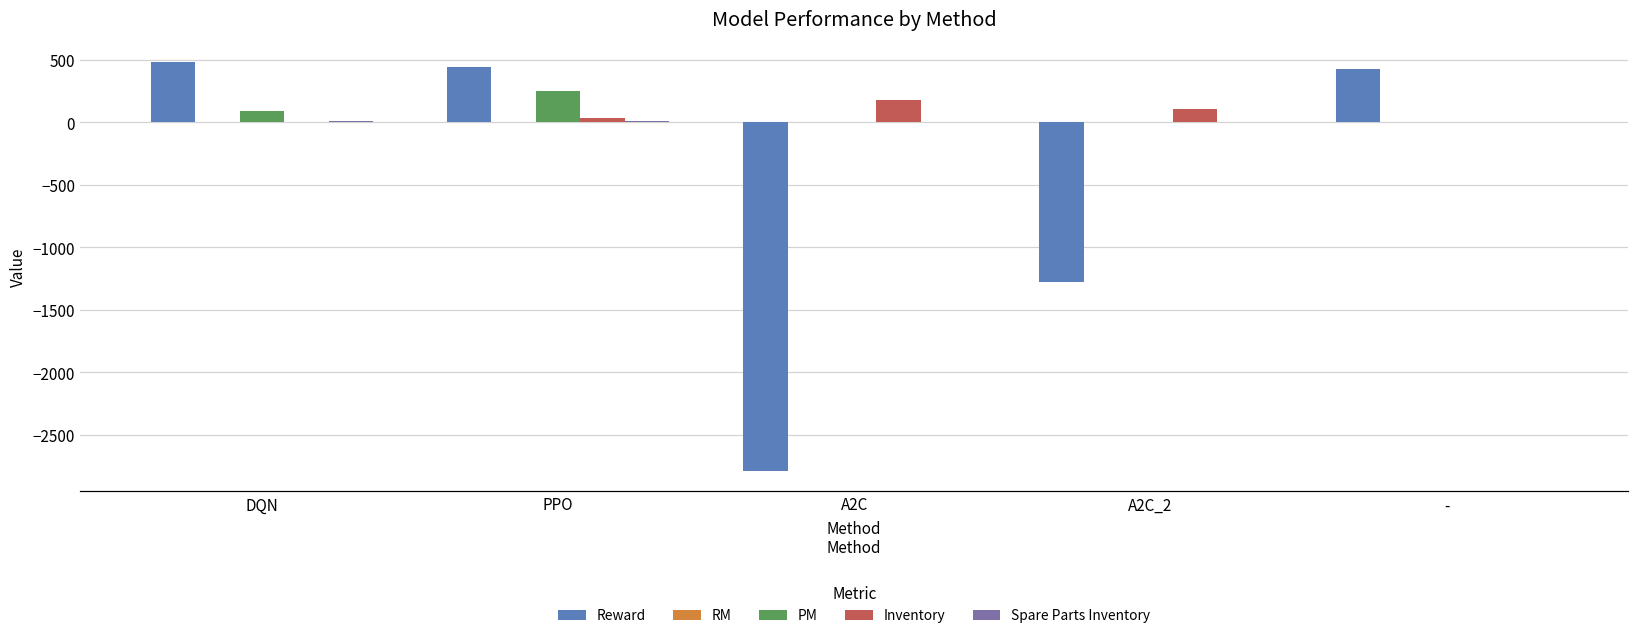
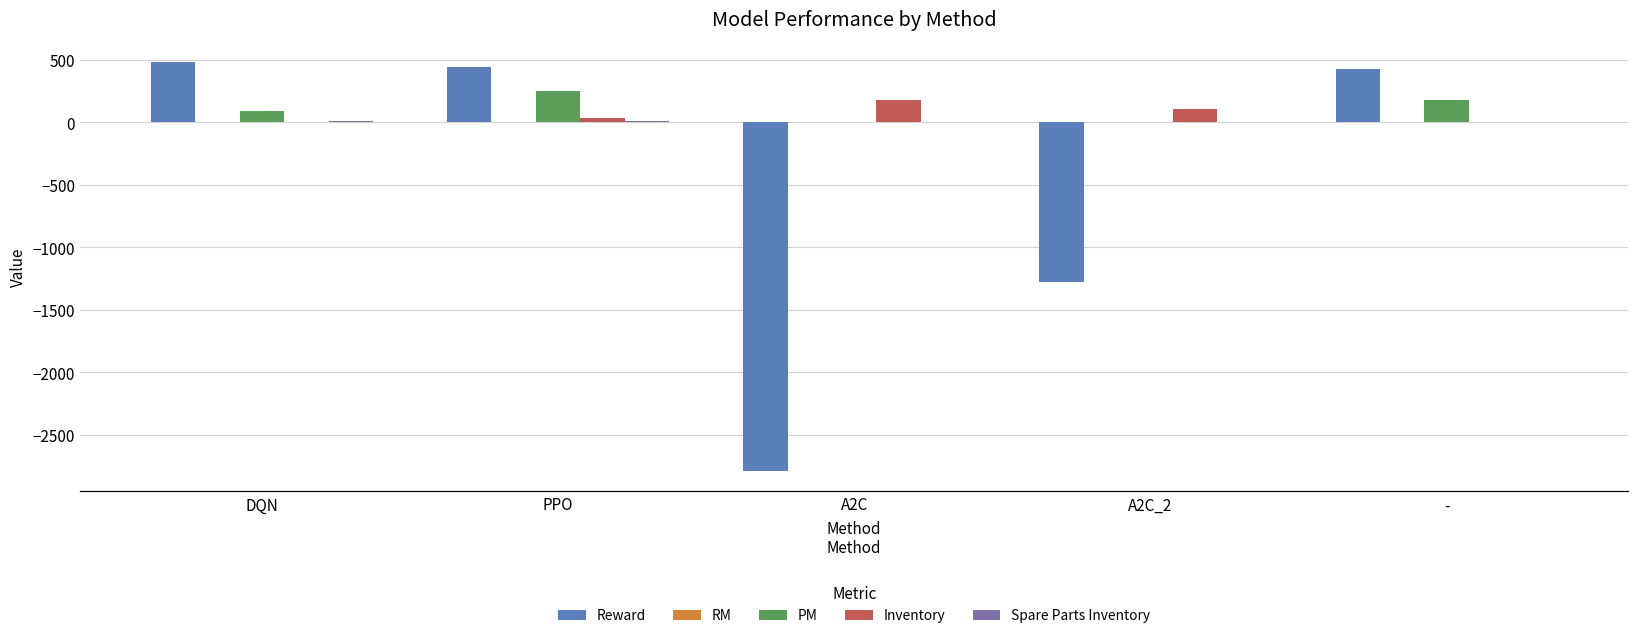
PM, -: 0 -> 180
